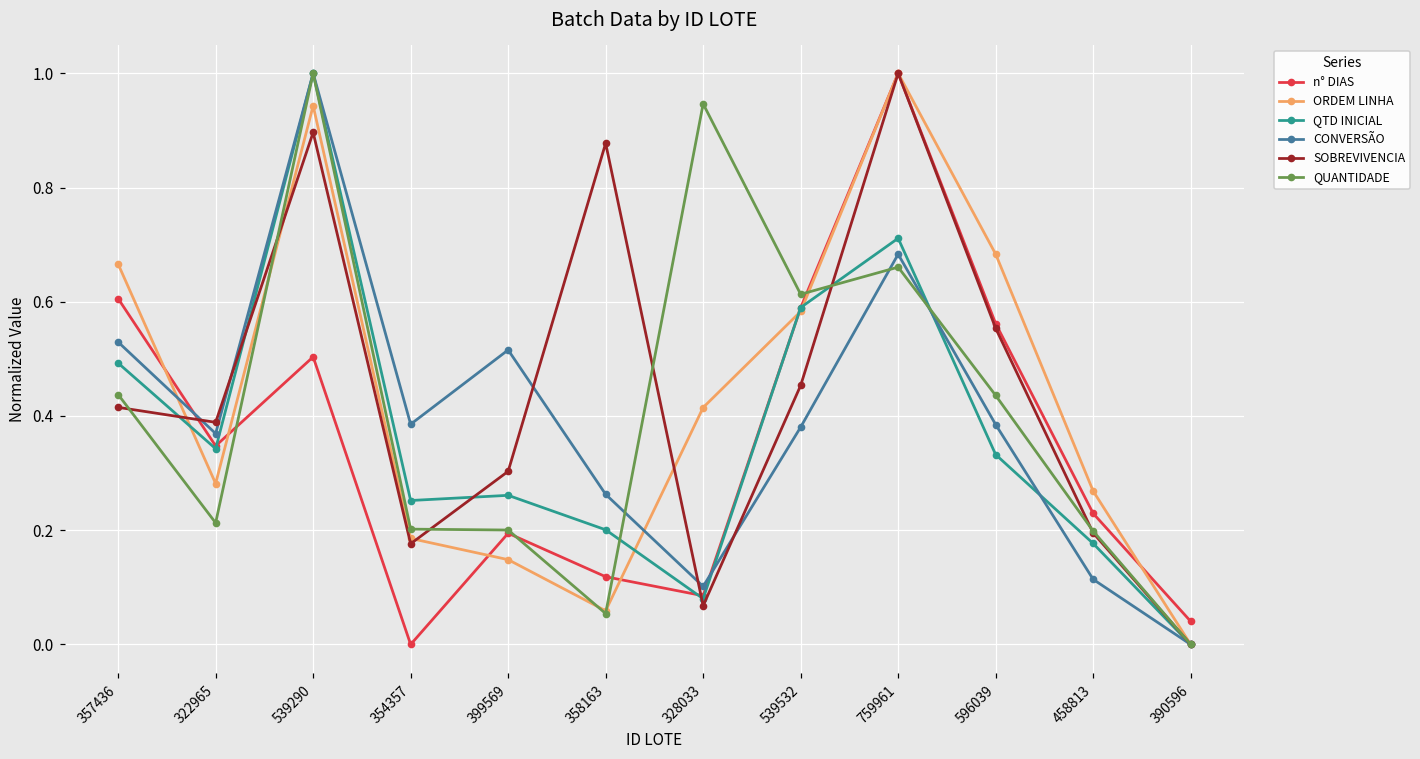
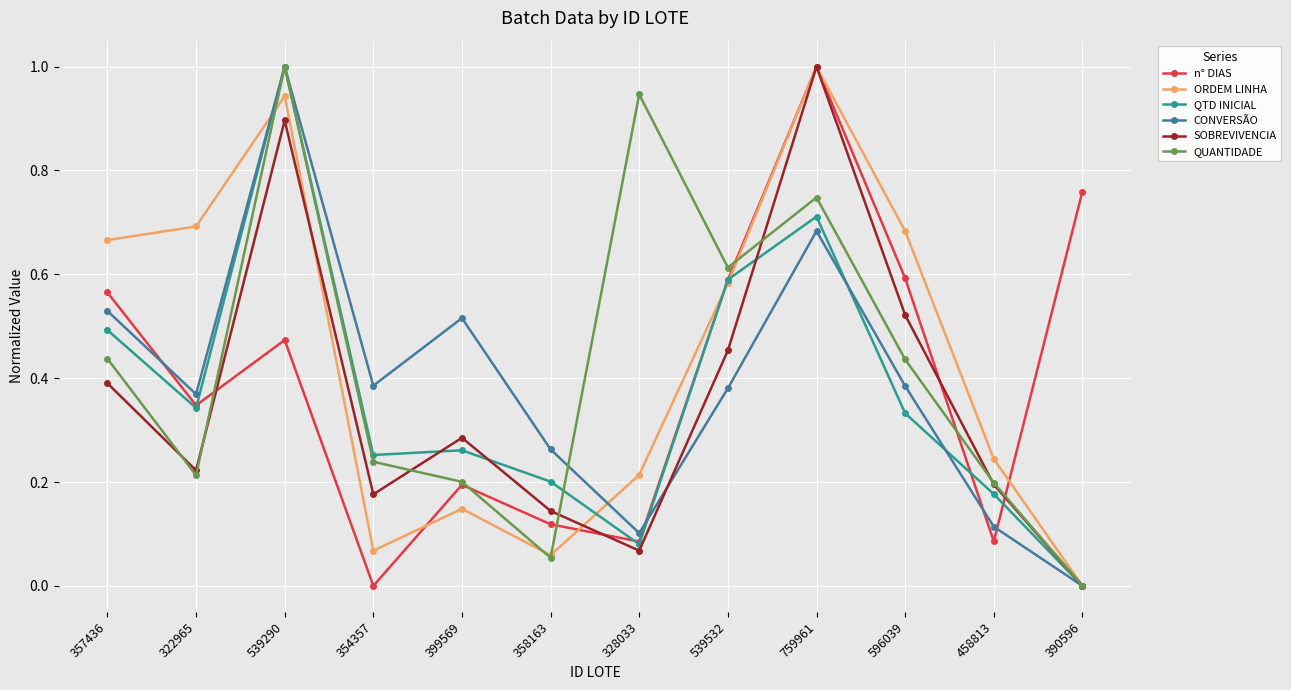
n° DIAS, 357436: 0.61 -> 0.57
SOBREVIVENCIA, 357436: 0.42 -> 0.39
ORDEM LINHA, 322965: 0.28 -> 0.69
SOBREVIVENCIA, 322965: 0.39 -> 0.22
n° DIAS, 539290: 0.50 -> 0.47
ORDEM LINHA, 354357: 0.19 -> 0.07
QUANTIDADE, 354357: 0.20 -> 0.24
SOBREVIVENCIA, 399569: 0.30 -> 0.29
SOBREVIVENCIA, 358163: 0.88 -> 0.14
ORDEM LINHA, 328033: 0.41 -> 0.21
QUANTIDADE, 759961: 0.66 -> 0.75
n° DIAS, 596039: 0.56 -> 0.59
SOBREVIVENCIA, 596039: 0.55 -> 0.52
n° DIAS, 458813: 0.23 -> 0.09
ORDEM LINHA, 458813: 0.27 -> 0.24
n° DIAS, 390596: 0.04 -> 0.76
